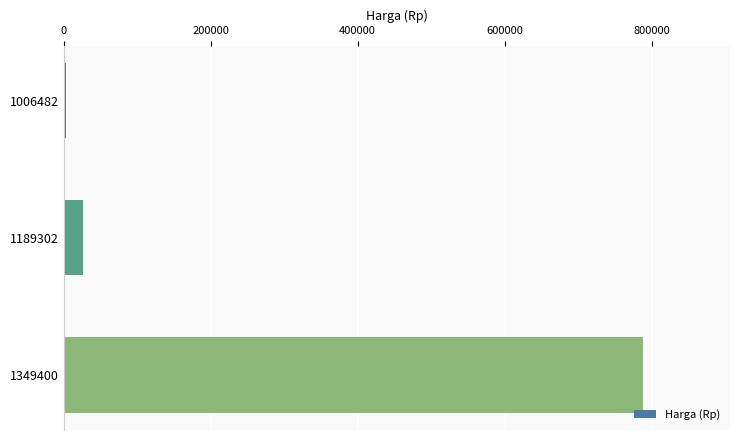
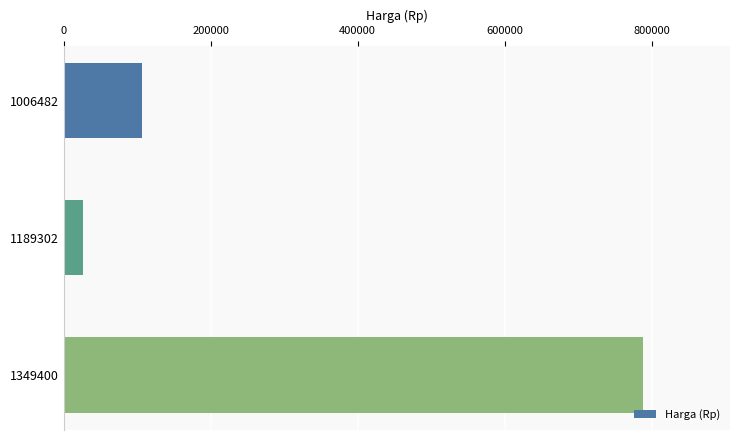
1006482: 0 -> 110000
